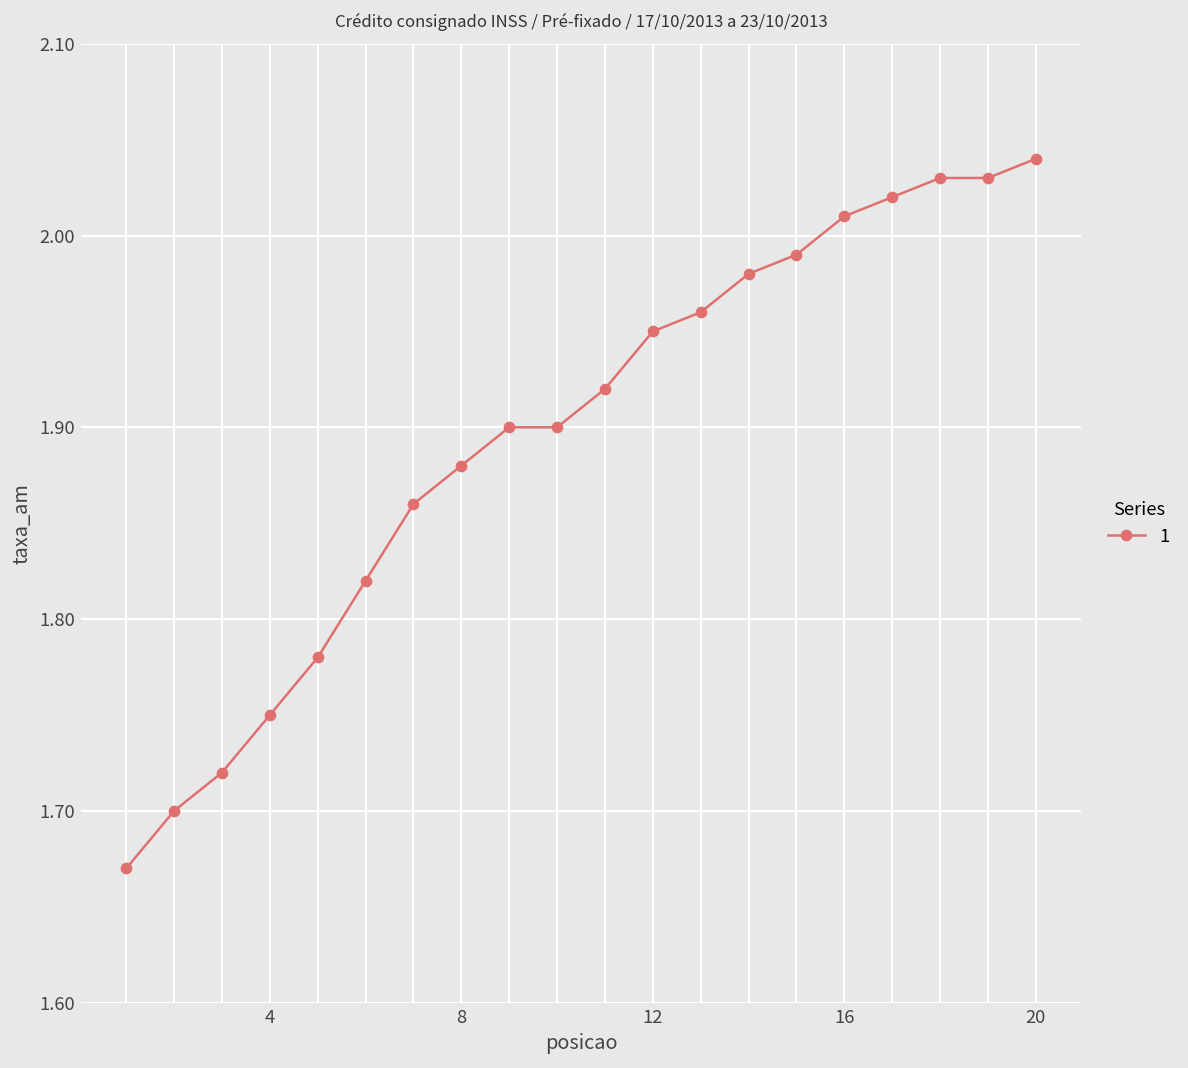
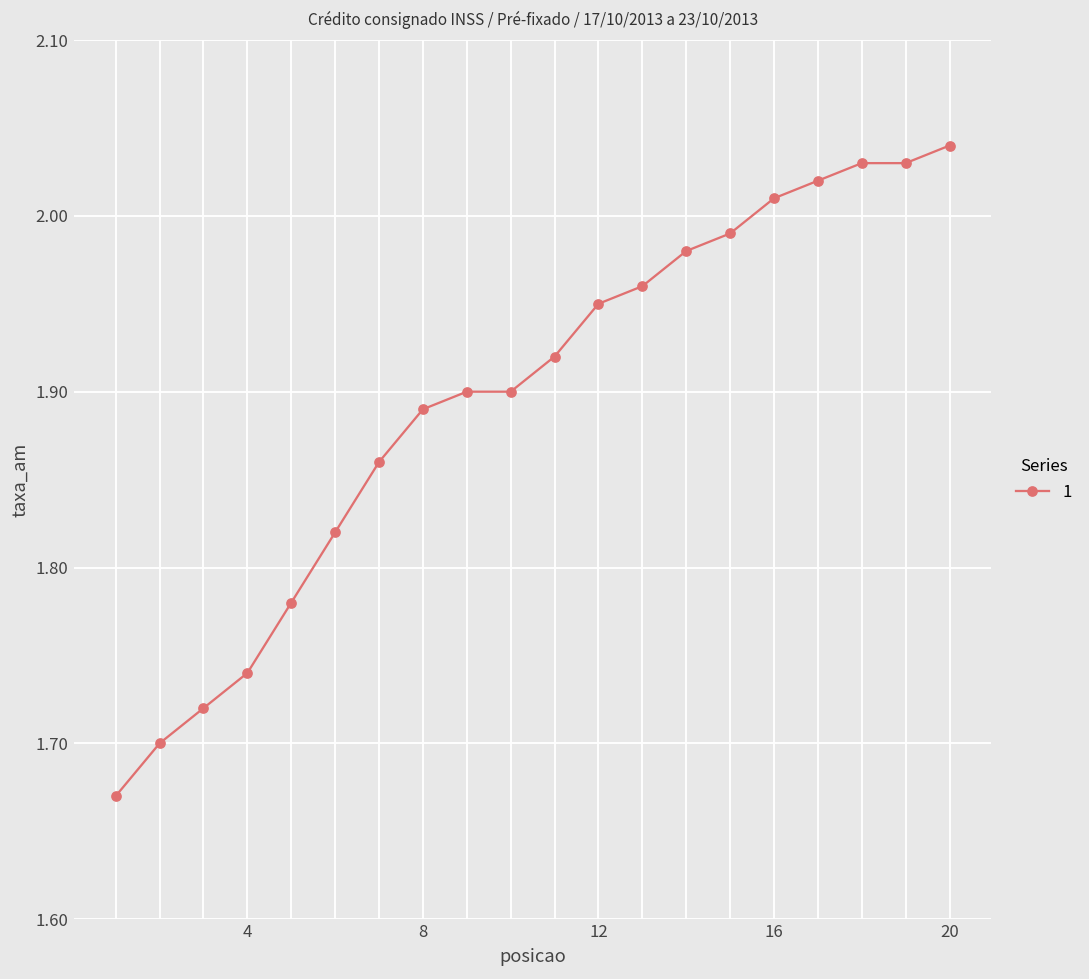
4: 1.75 -> 1.74
8: 1.88 -> 1.89
